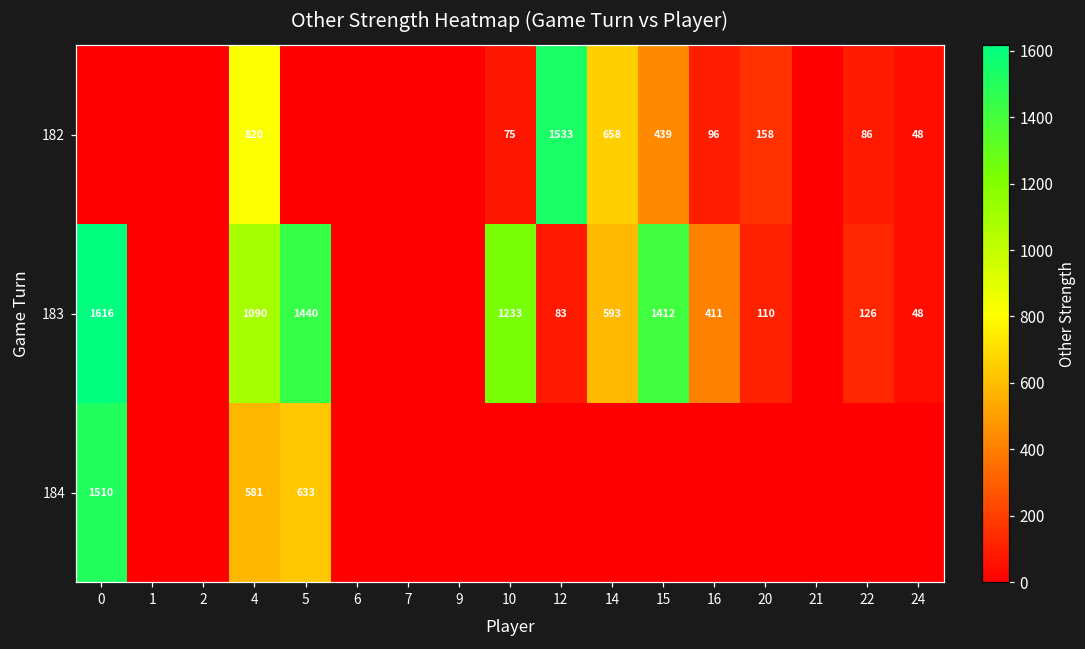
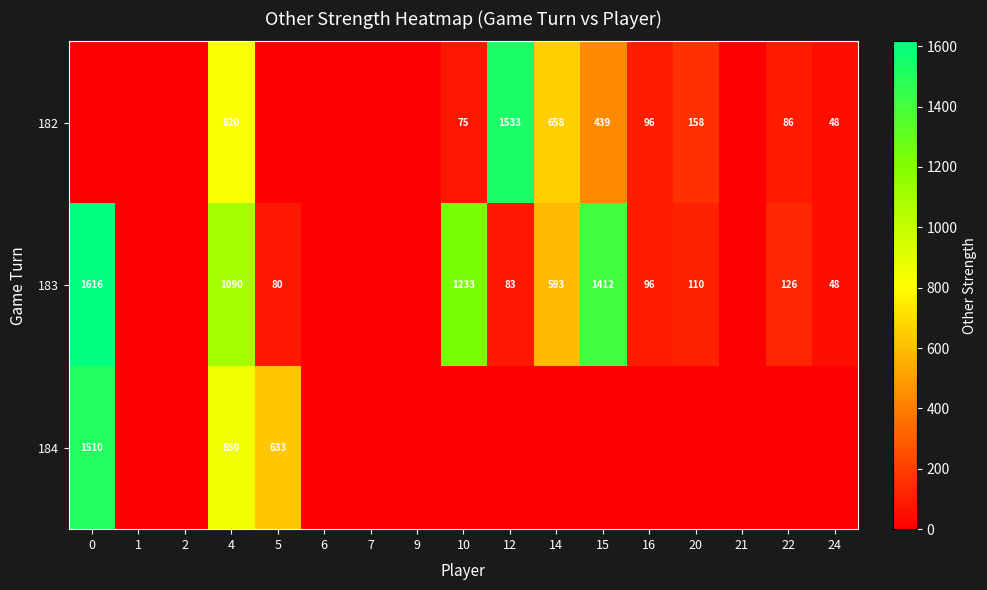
183, 5: 1440 -> 80
183, 16: 411 -> 96
184, 4: 581 -> 850
